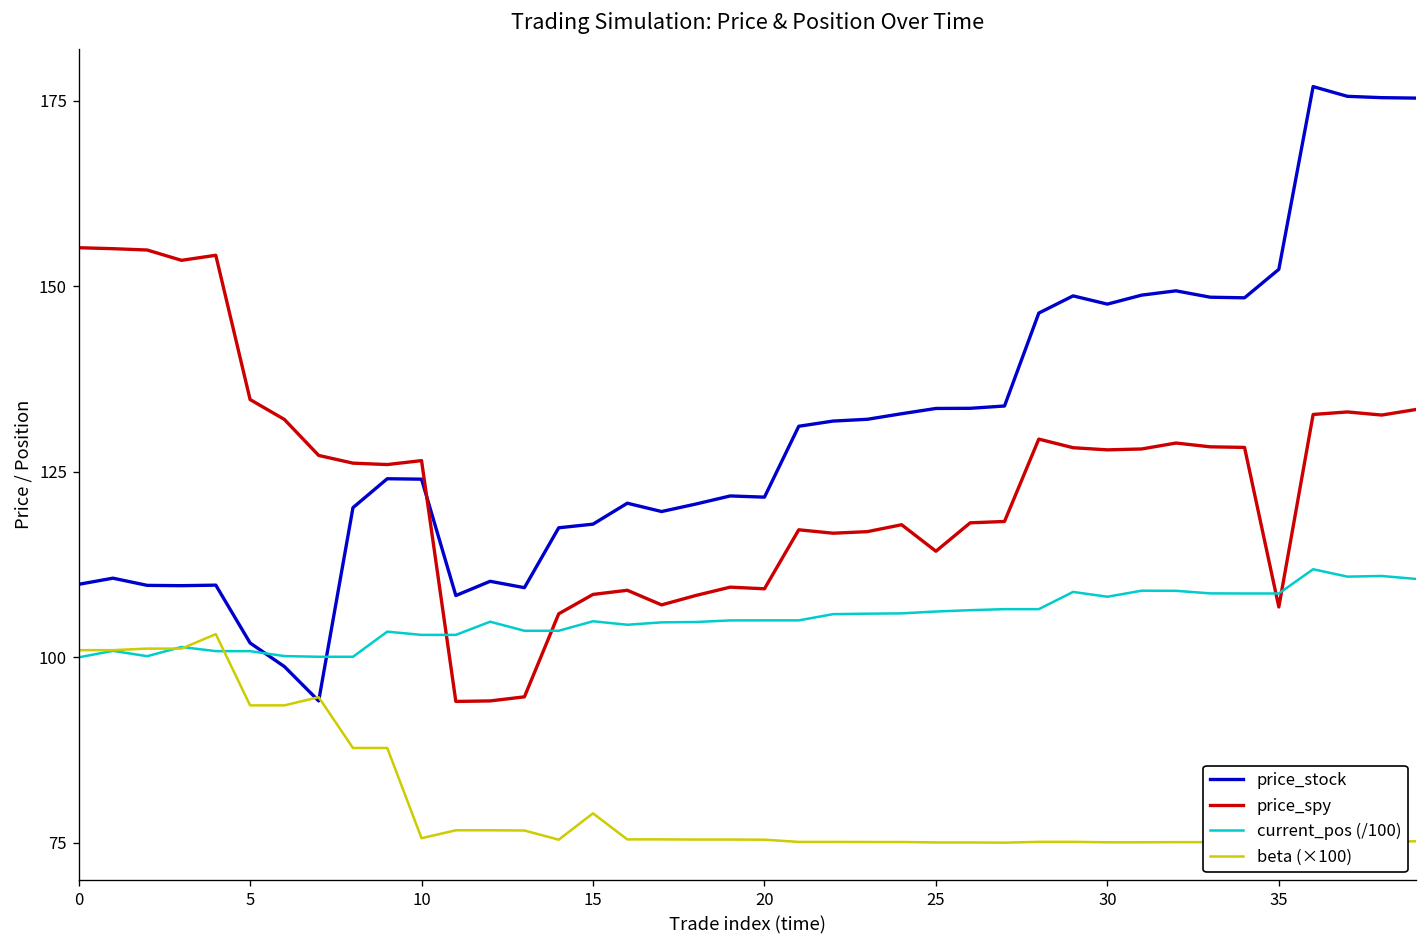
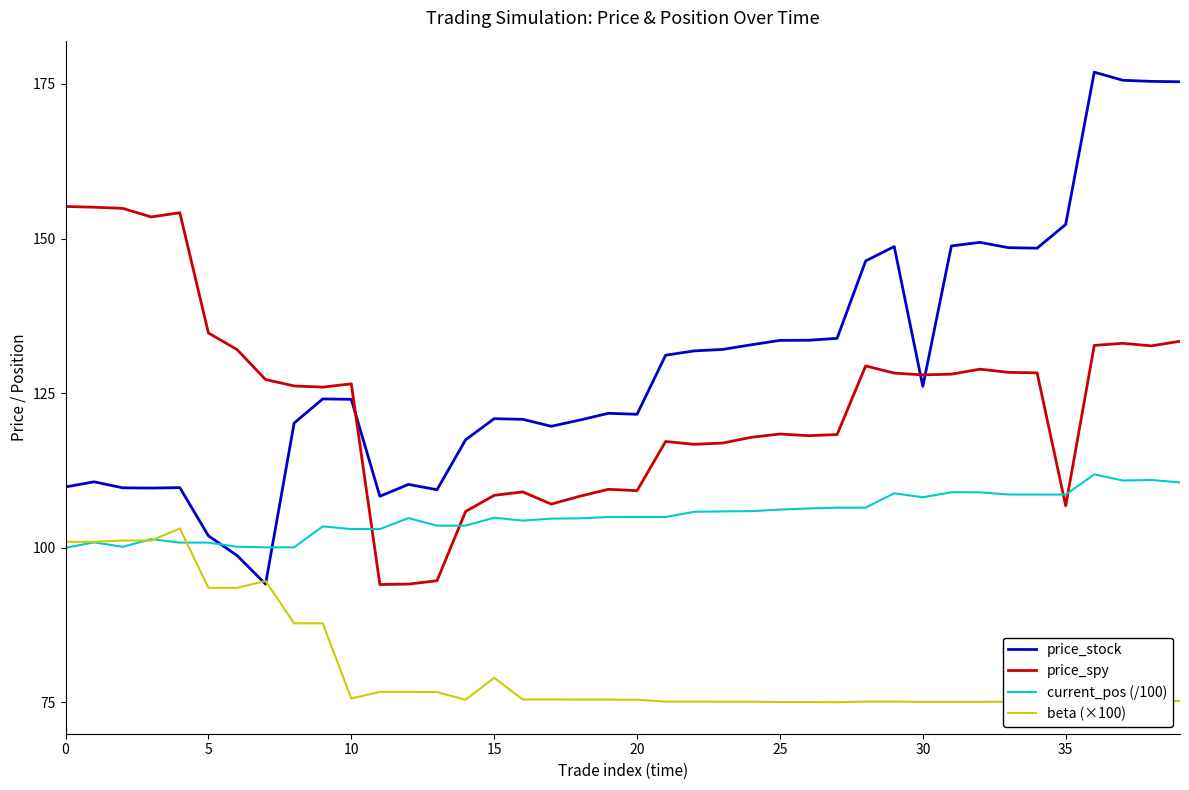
price_stock, 15: 118 -> 121
price_spy, 25: 114 -> 118
price_stock, 30: 148 -> 126
